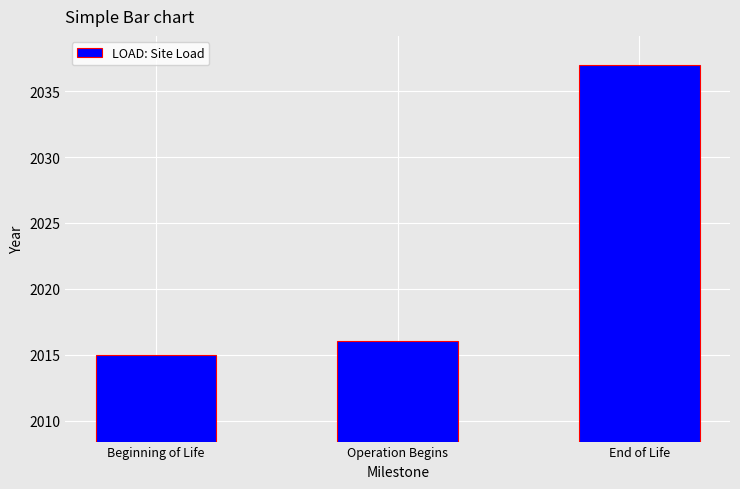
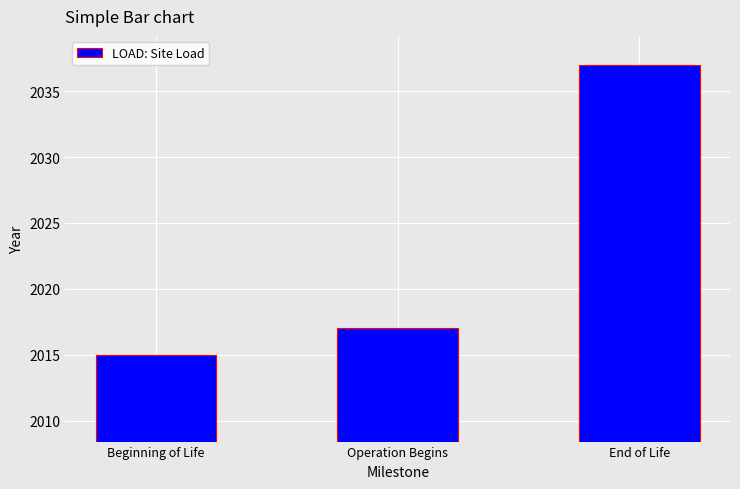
Operation Begins: 2016 -> 2017
